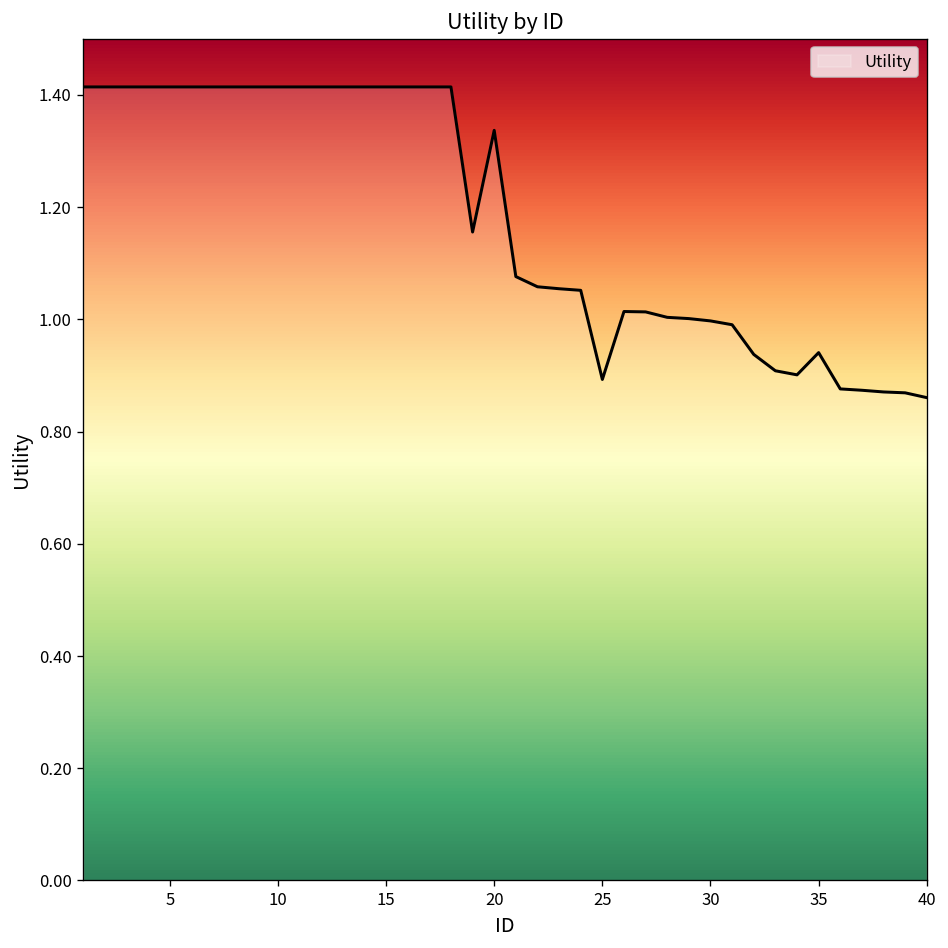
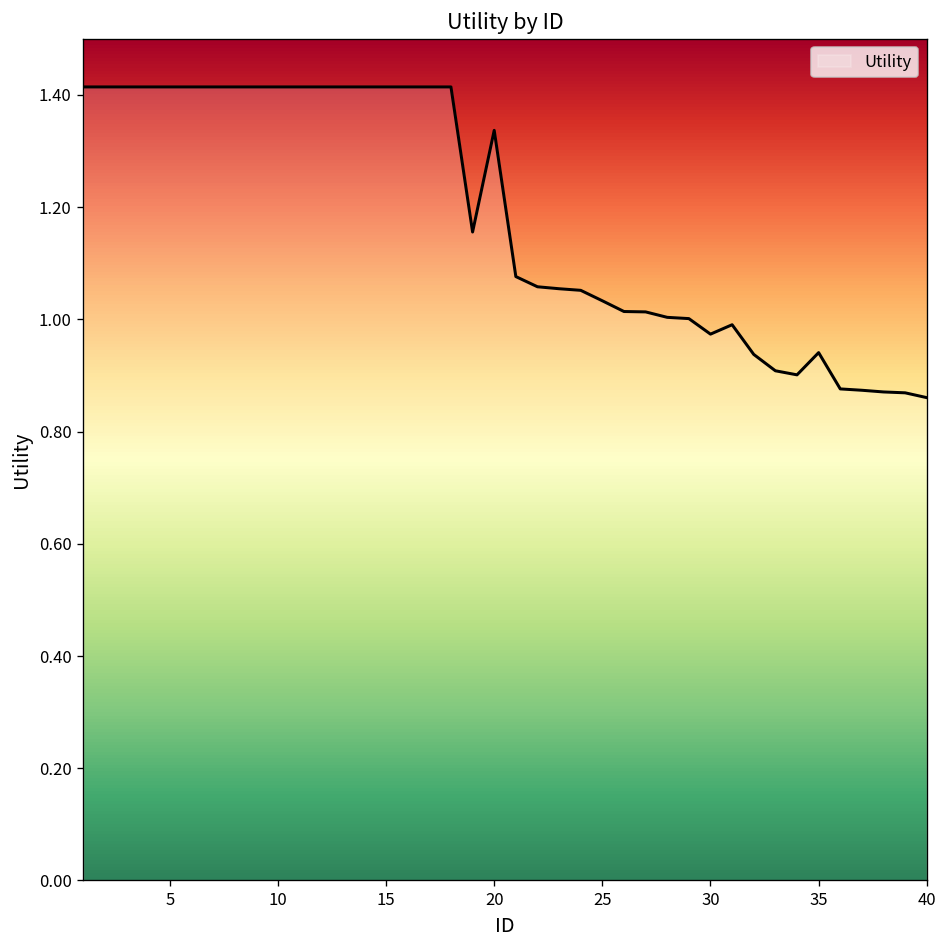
25: 0.89 -> 1.03
30: 1.00 -> 0.97
